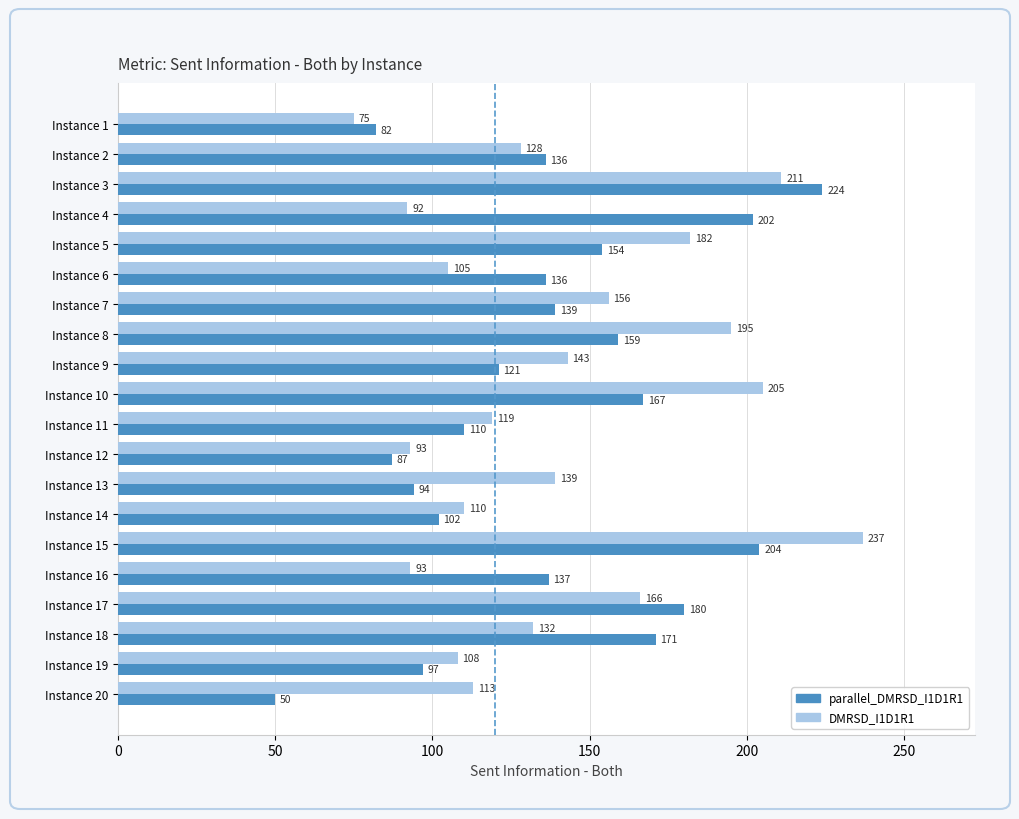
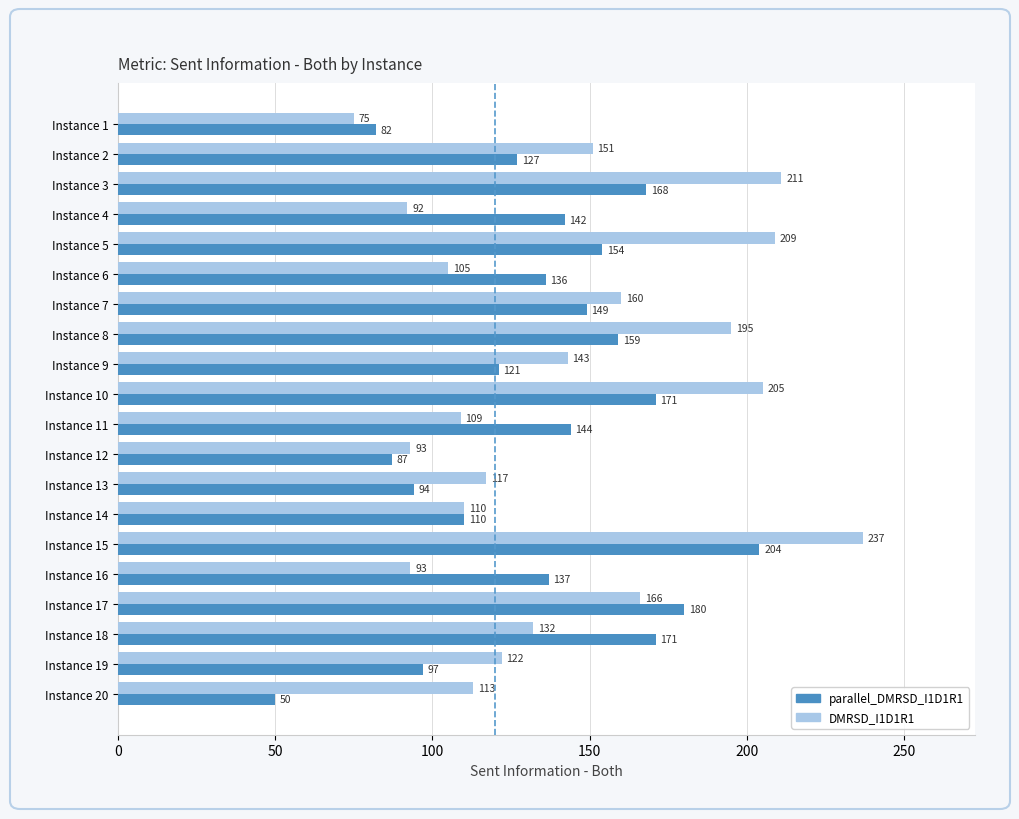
DMRSD_I1D1R1, Instance 2: 128 -> 151
parallel_DMRSD_I1D1R1, Instance 2: 136 -> 127
parallel_DMRSD_I1D1R1, Instance 3: 224 -> 168
parallel_DMRSD_I1D1R1, Instance 4: 202 -> 142
DMRSD_I1D1R1, Instance 5: 182 -> 209
DMRSD_I1D1R1, Instance 7: 156 -> 160
parallel_DMRSD_I1D1R1, Instance 7: 139 -> 149
parallel_DMRSD_I1D1R1, Instance 10: 167 -> 171
DMRSD_I1D1R1, Instance 11: 119 -> 109
parallel_DMRSD_I1D1R1, Instance 11: 110 -> 144
DMRSD_I1D1R1, Instance 13: 139 -> 117
parallel_DMRSD_I1D1R1, Instance 14: 102 -> 110
DMRSD_I1D1R1, Instance 19: 108 -> 122
